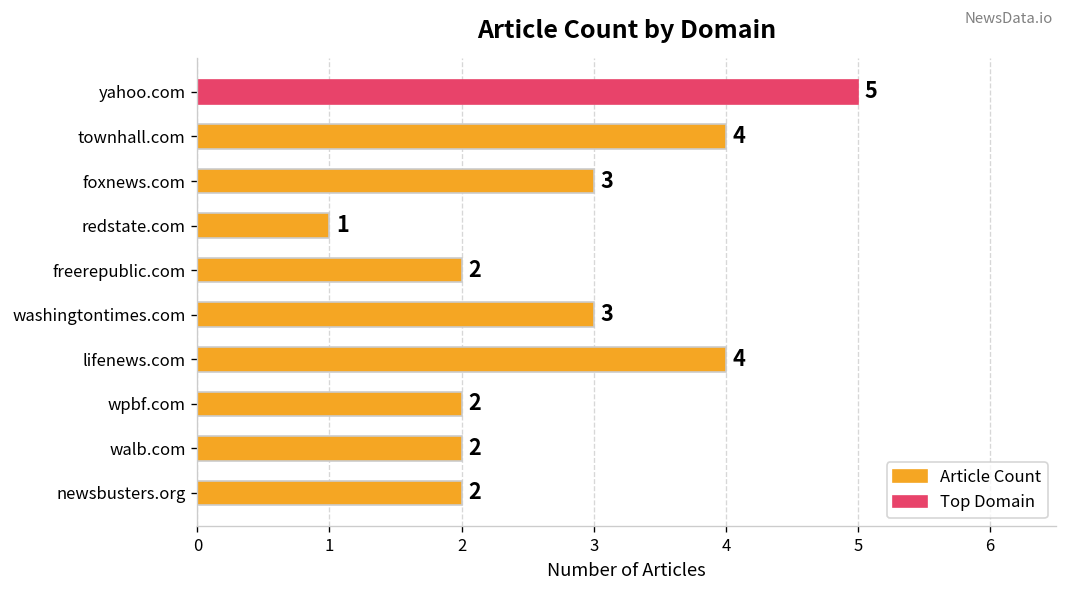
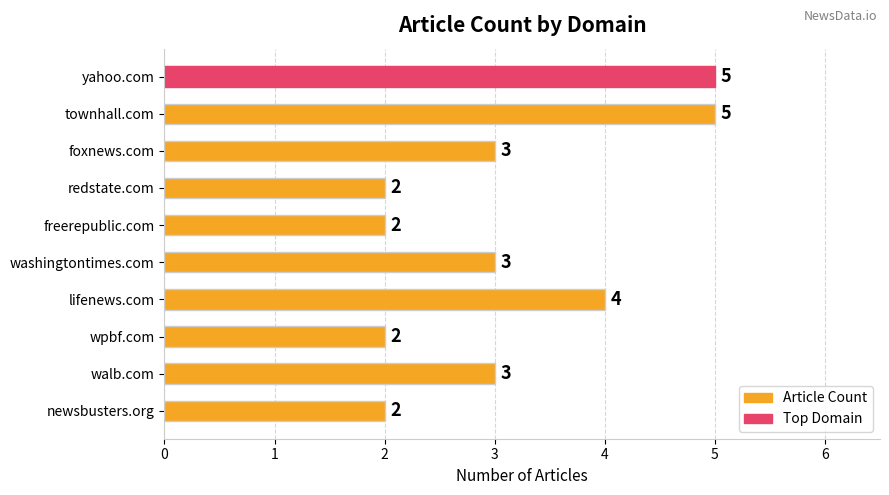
townhall.com: 4 -> 5
redstate.com: 1 -> 2
walb.com: 2 -> 3
